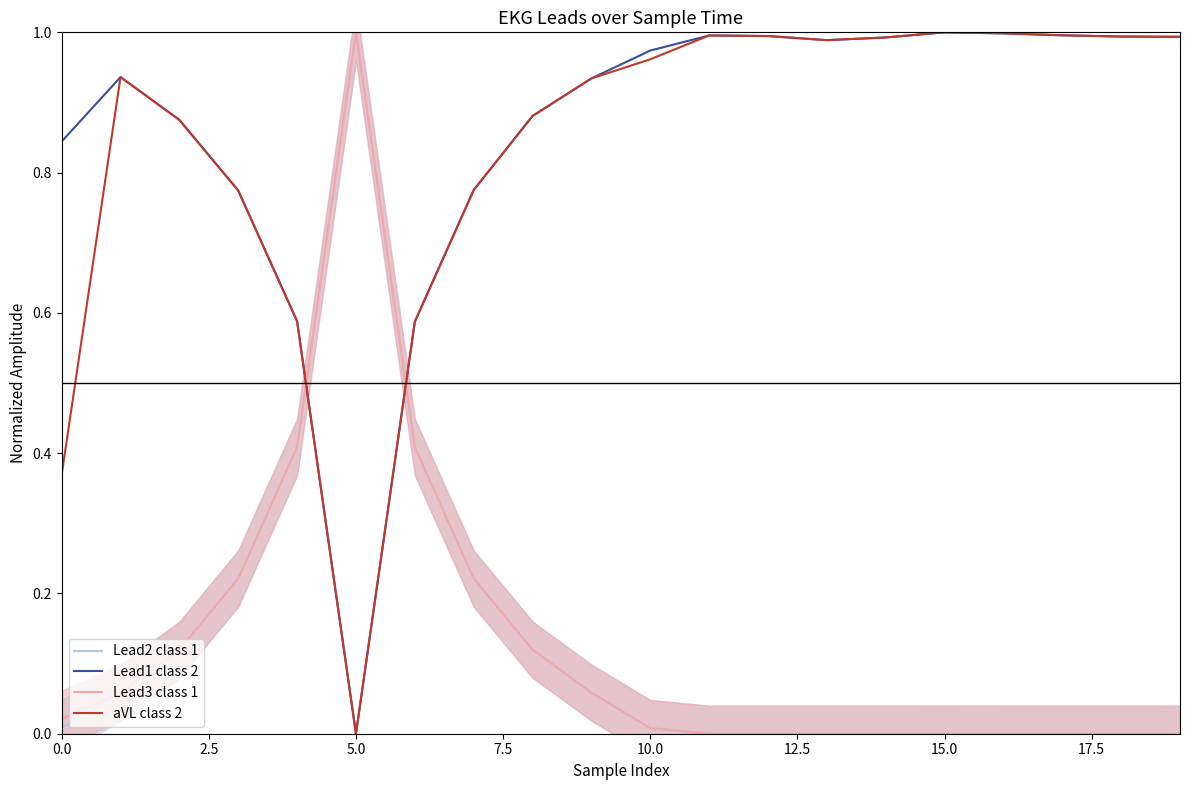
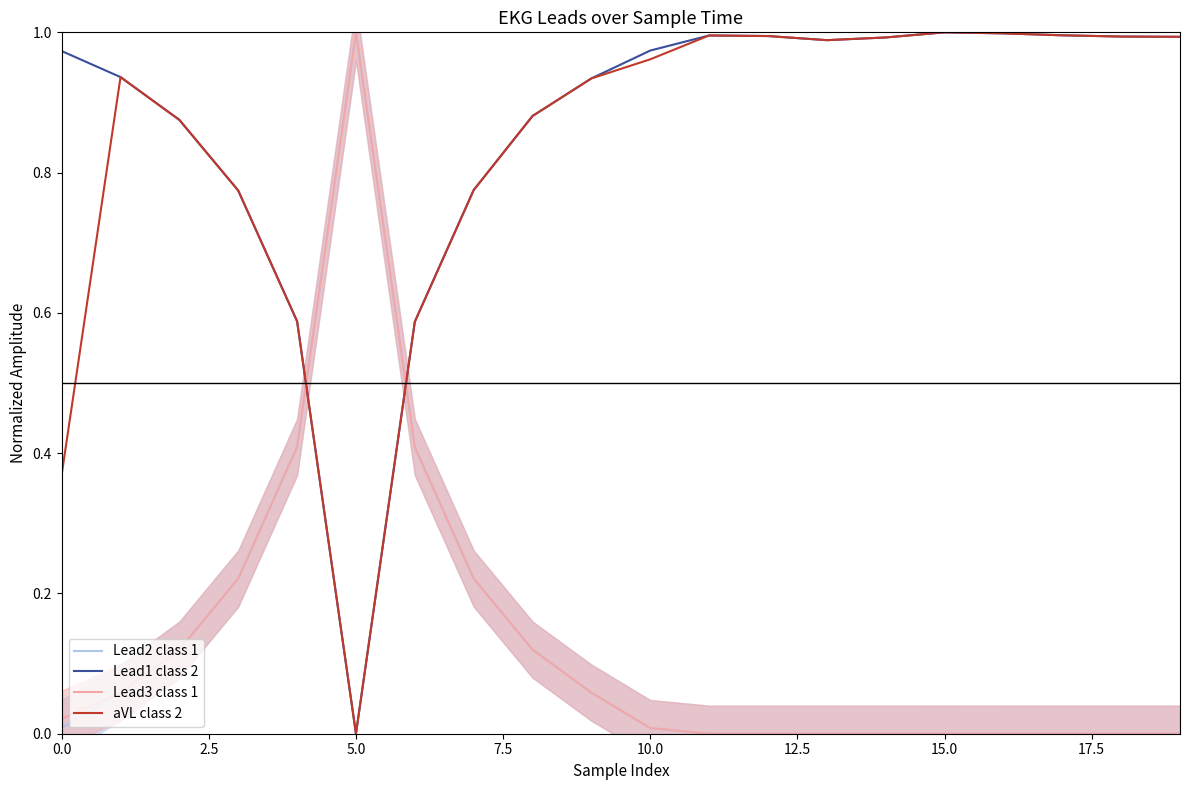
Lead1 class 2, 0.0: 0.84 -> 0.97
